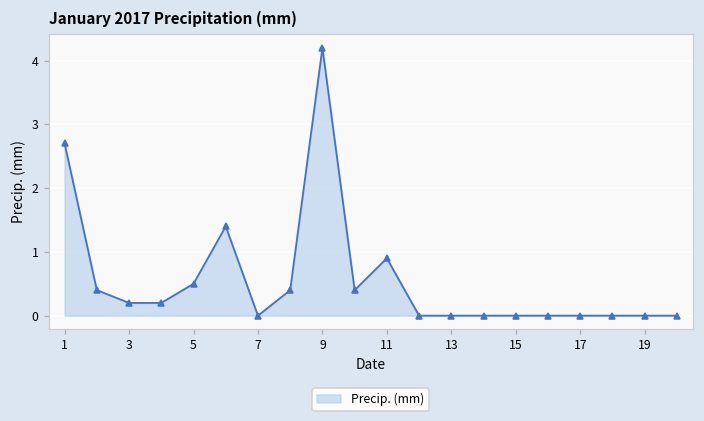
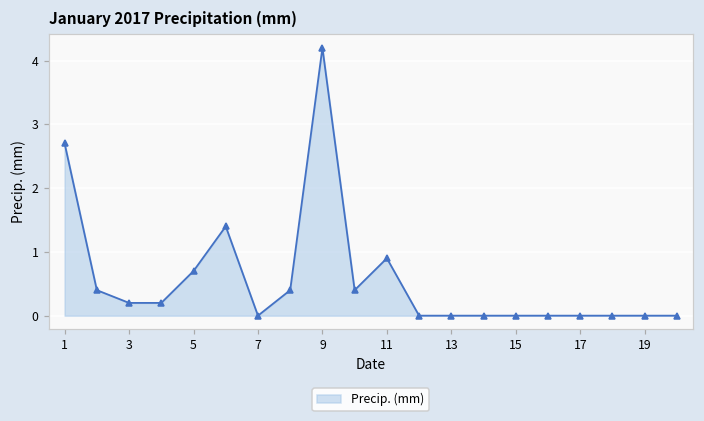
5: 0.5 -> 0.7
